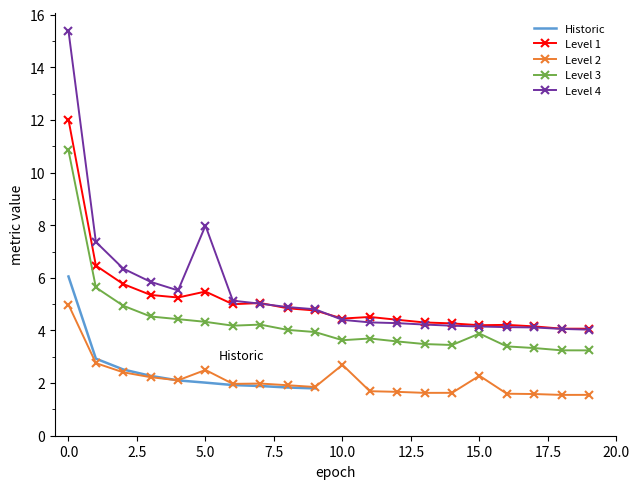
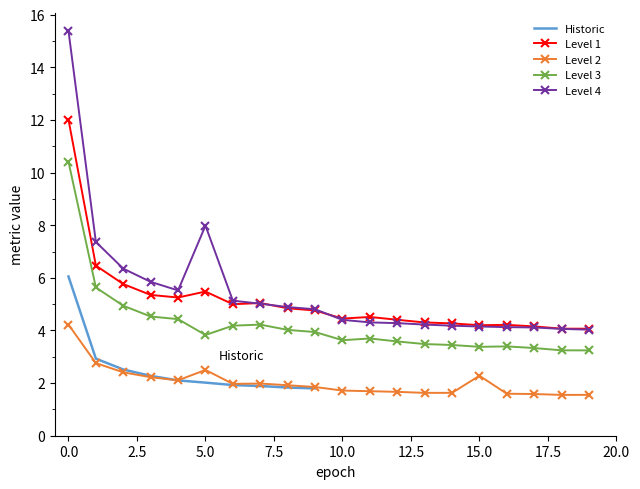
Level 2, 0.0: 5.0 -> 4.2
Level 3, 0.0: 10.8 -> 10.4
Level 3, 5.0: 4.3 -> 3.8
Level 2, 10.0: 2.7 -> 1.7
Level 3, 15.0: 3.9 -> 3.4
